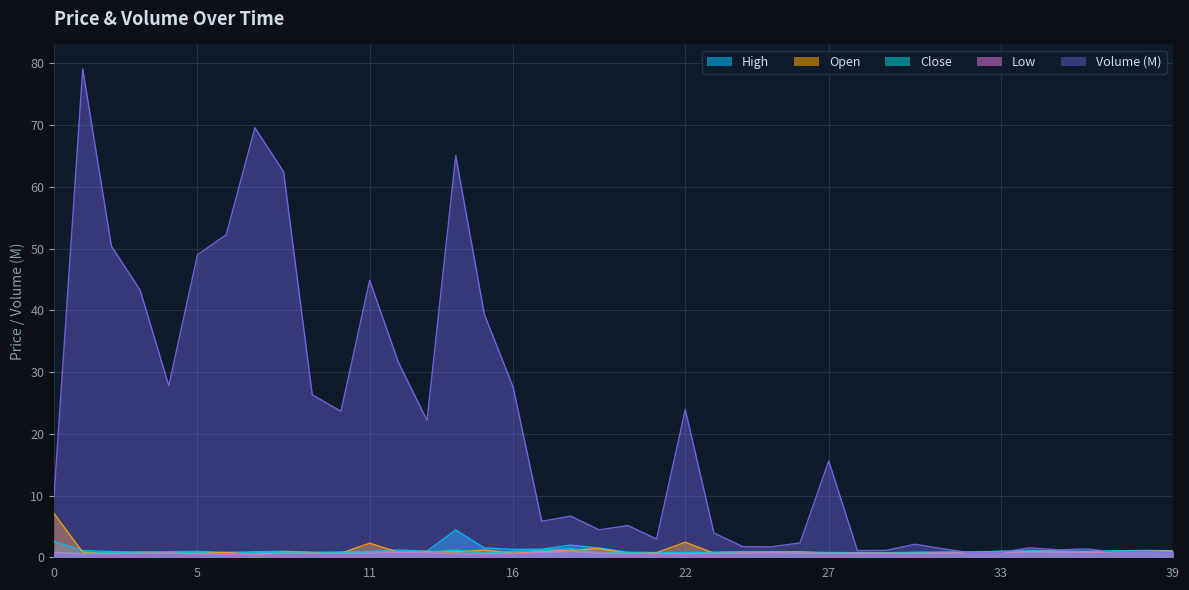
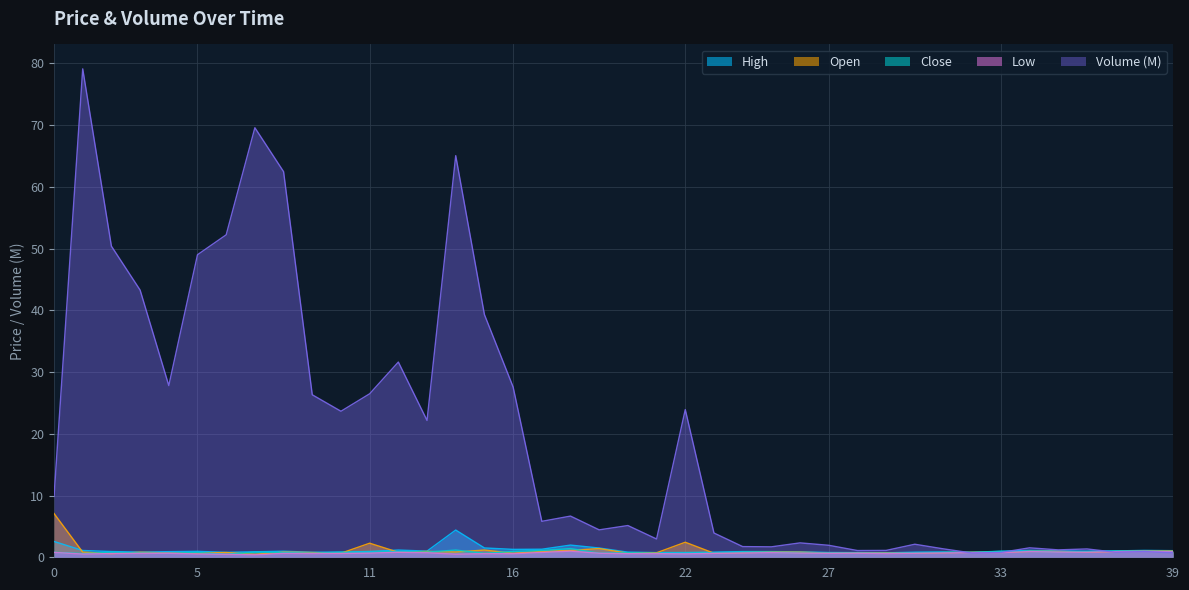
Volume (M), 11: 45 -> 26
Volume (M), 27: 16 -> 2
